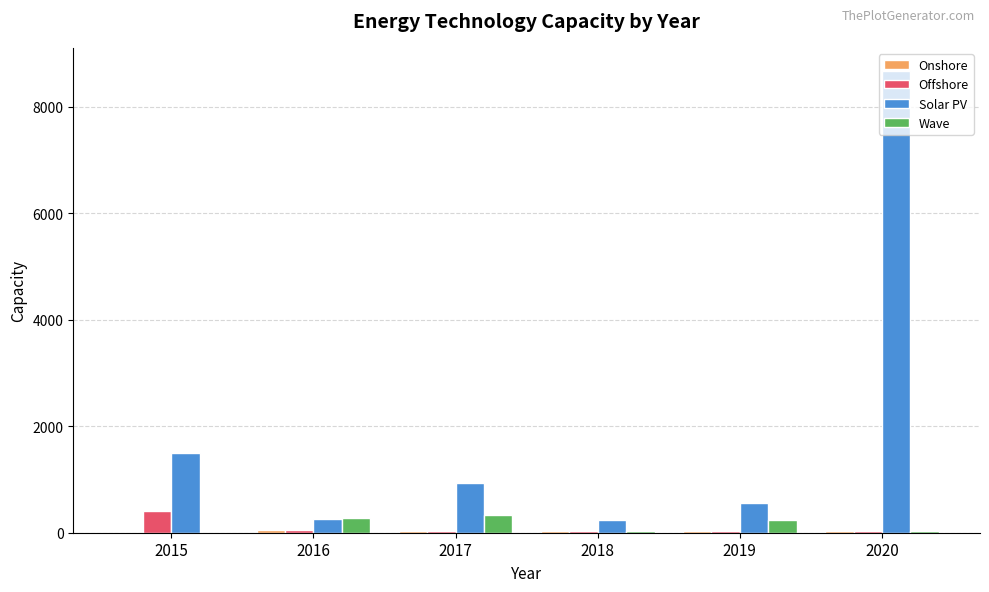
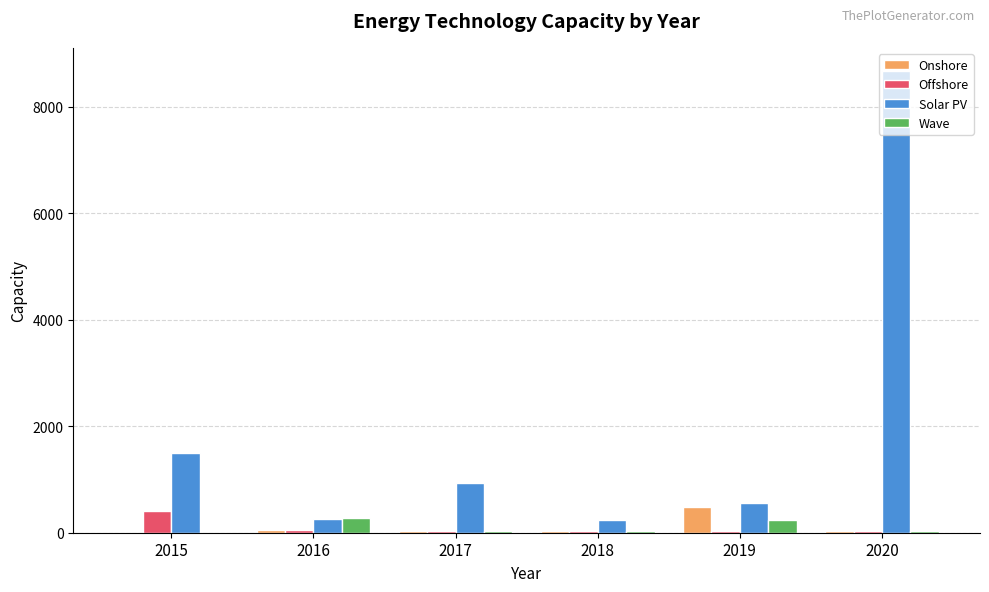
Wave, 2017: 300 -> 0
Onshore, 2019: 0 -> 500
